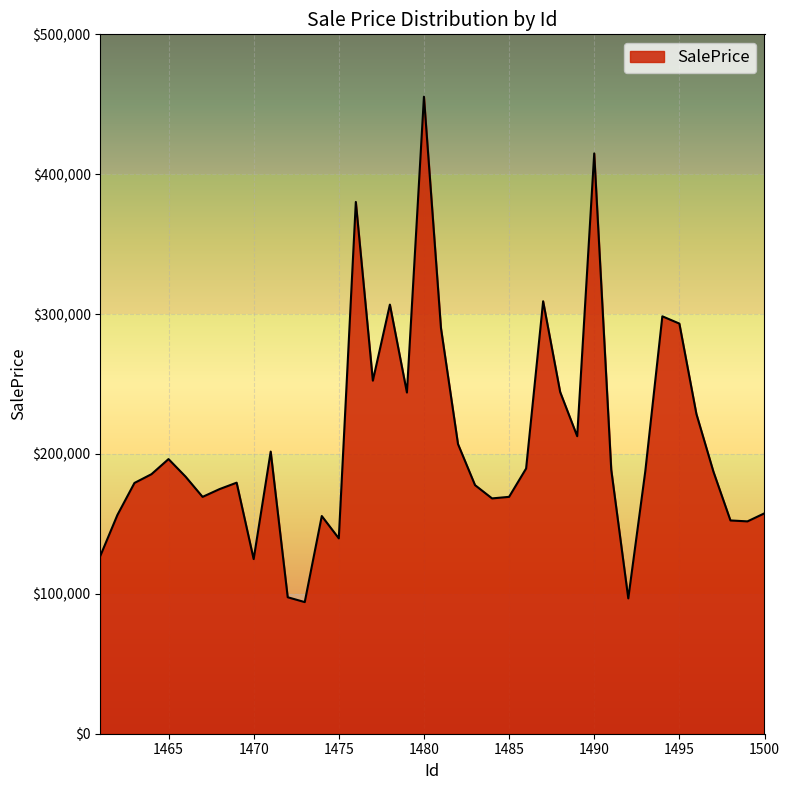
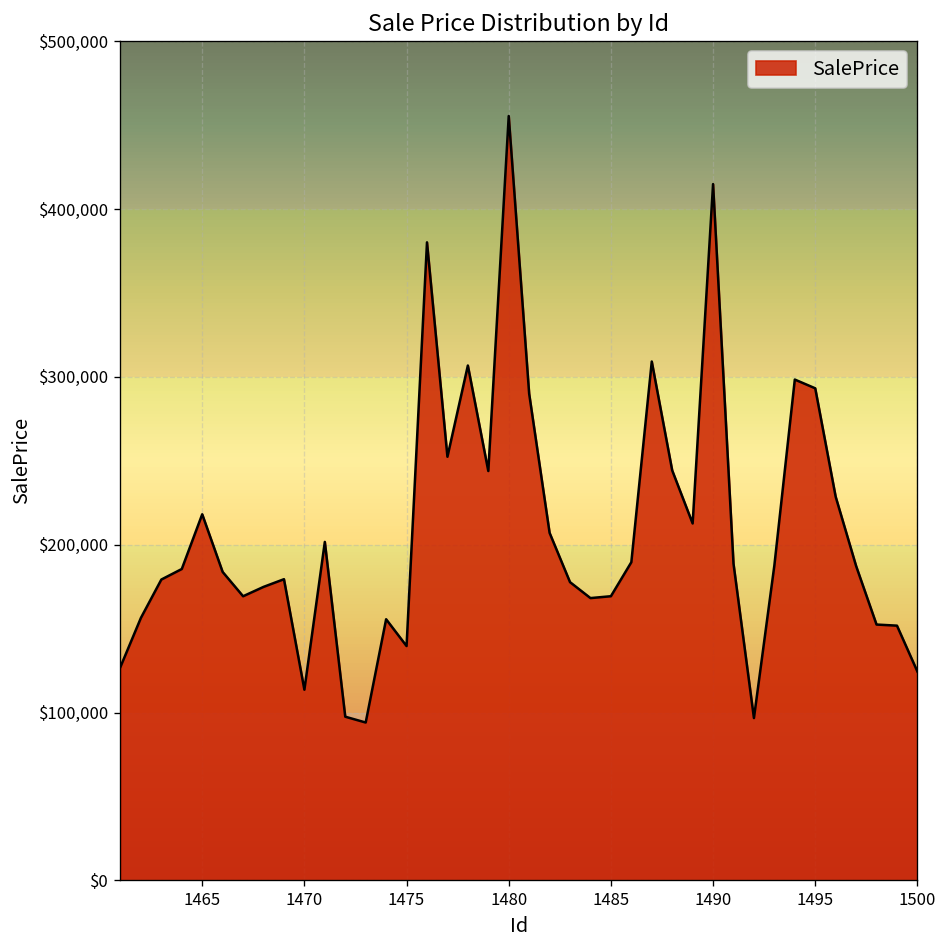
1465: $196,000 -> $218,000
1470: $125,000 -> $114,000
1500: $158,000 -> $124,000
